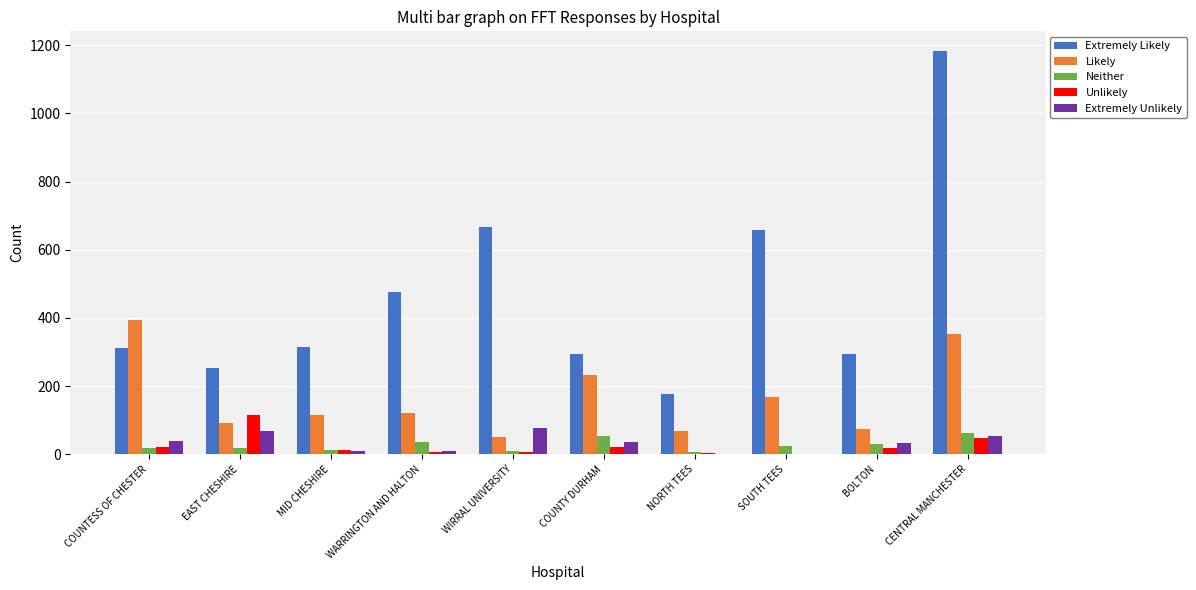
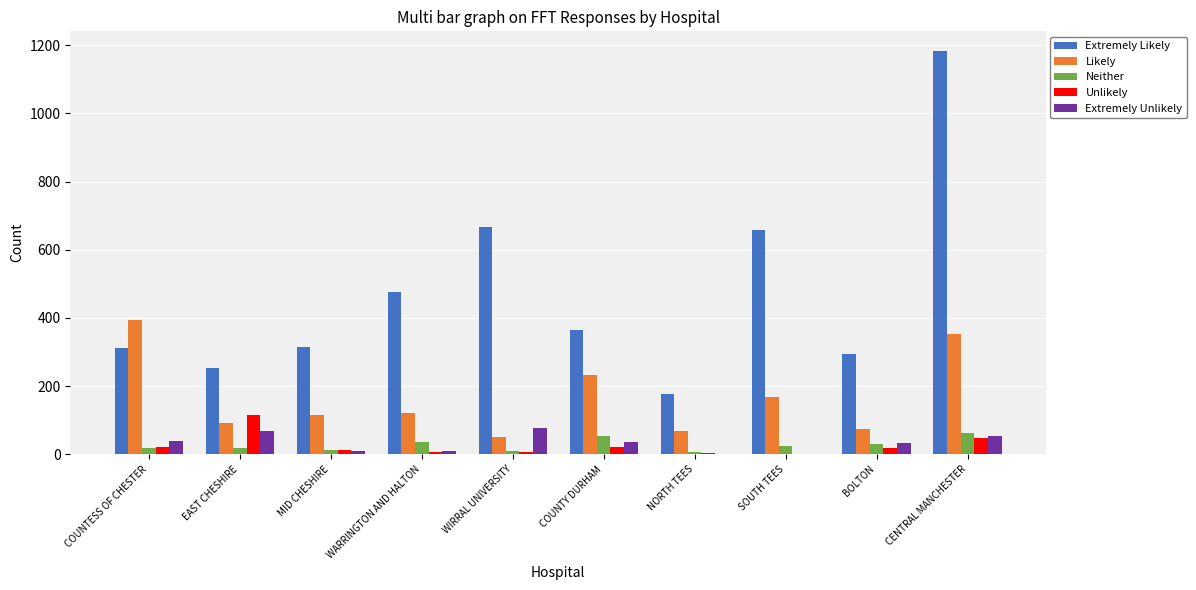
Extremely Likely, COUNTY DURHAM: 300 -> 370
